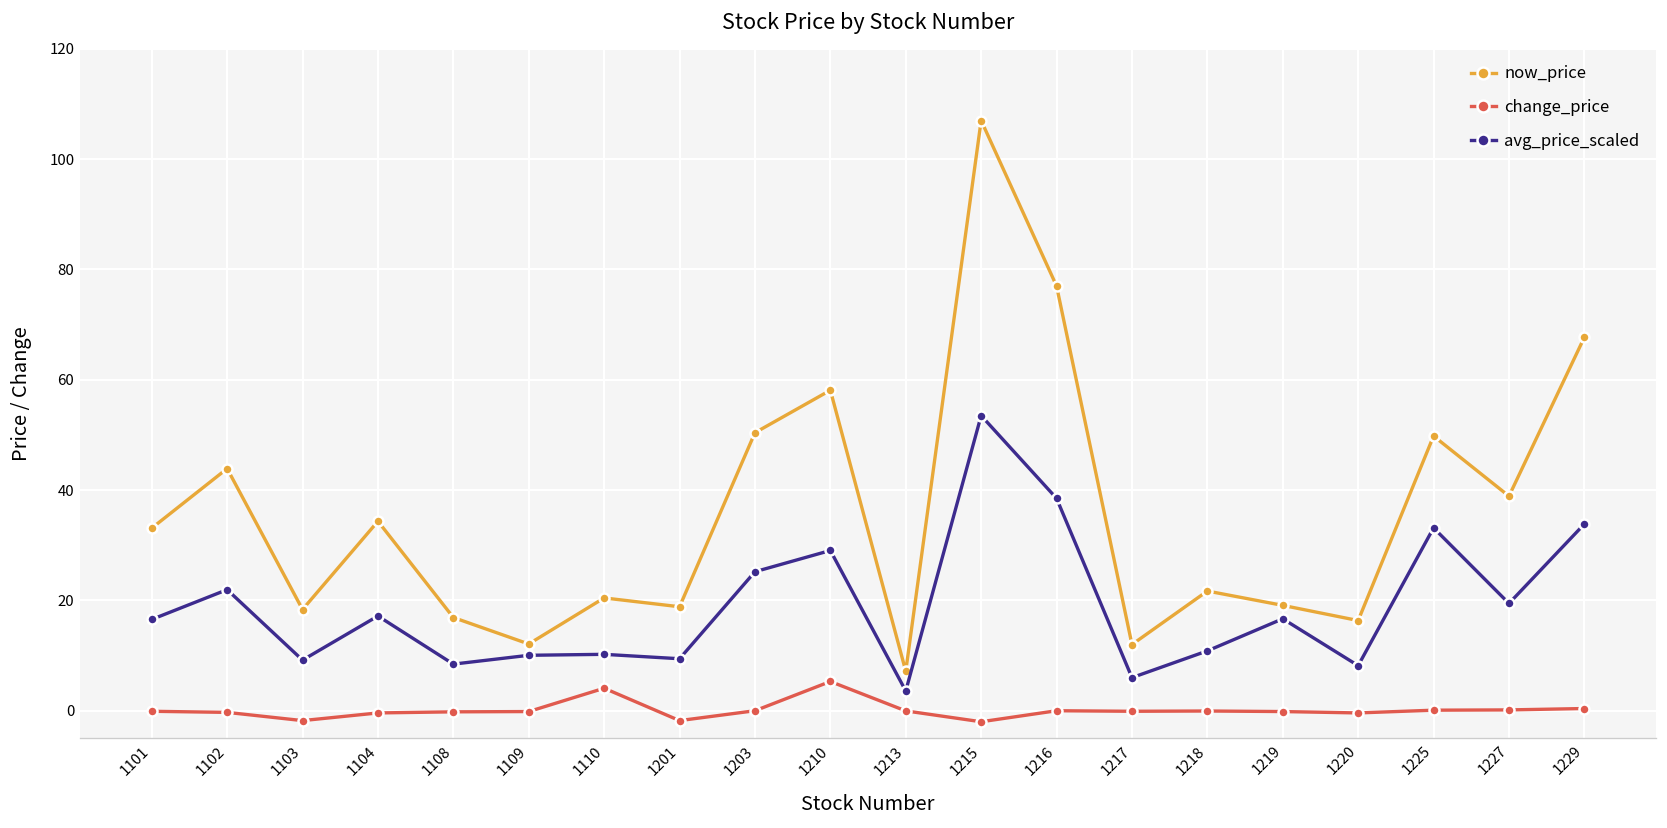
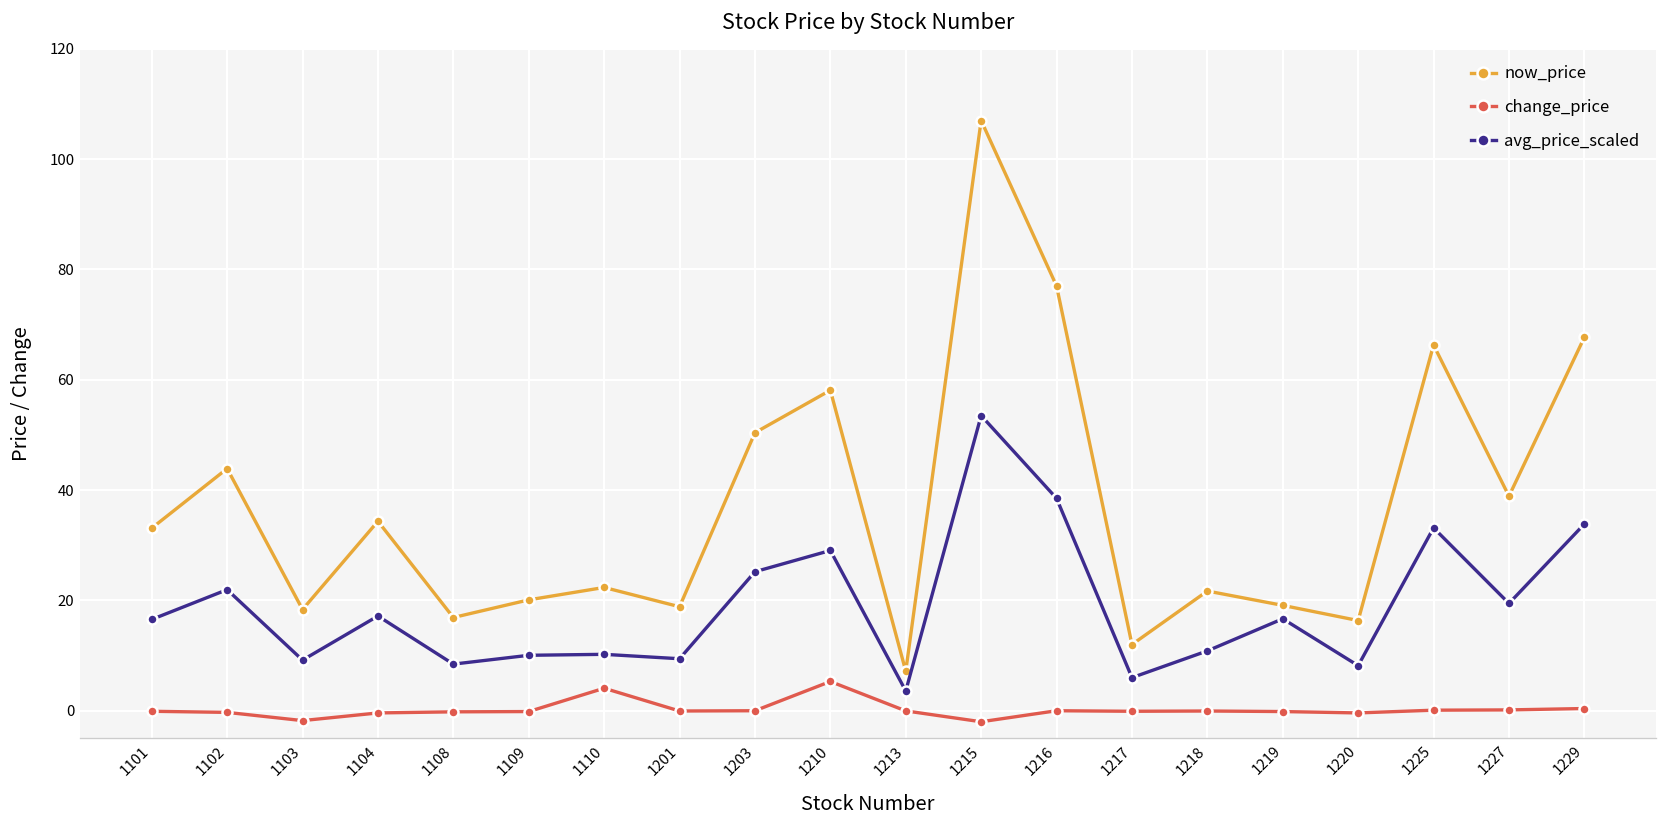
now_price, 1109: 12 -> 20
now_price, 1110: 20 -> 22
change_price, 1201: -2 -> 0
now_price, 1225: 50 -> 66
